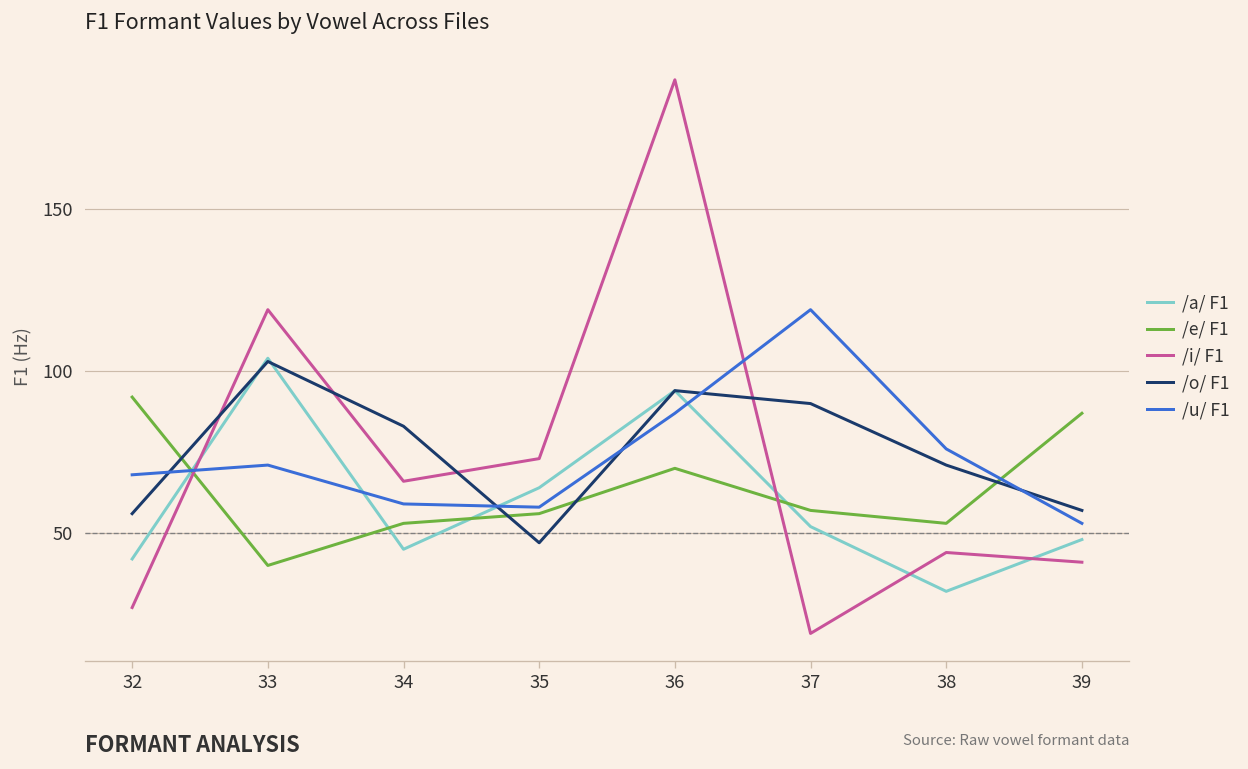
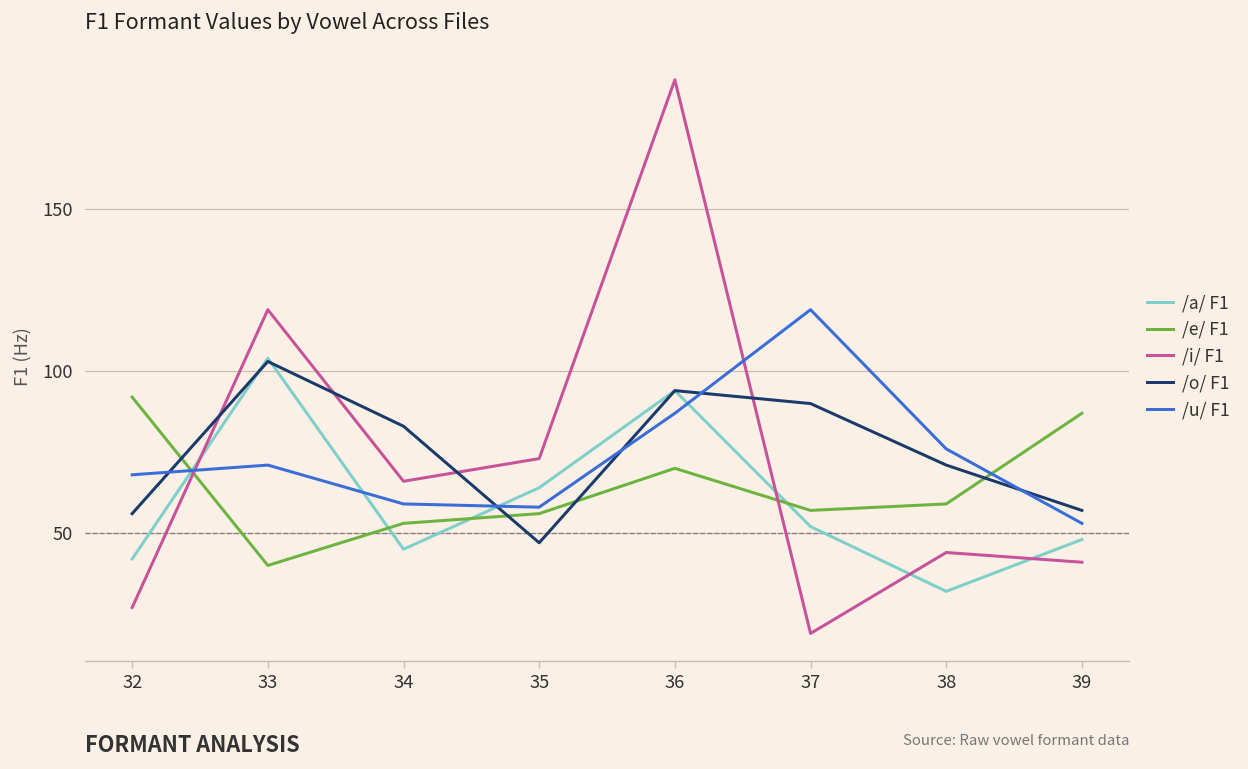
/e/ F1, 38: 53 -> 59
